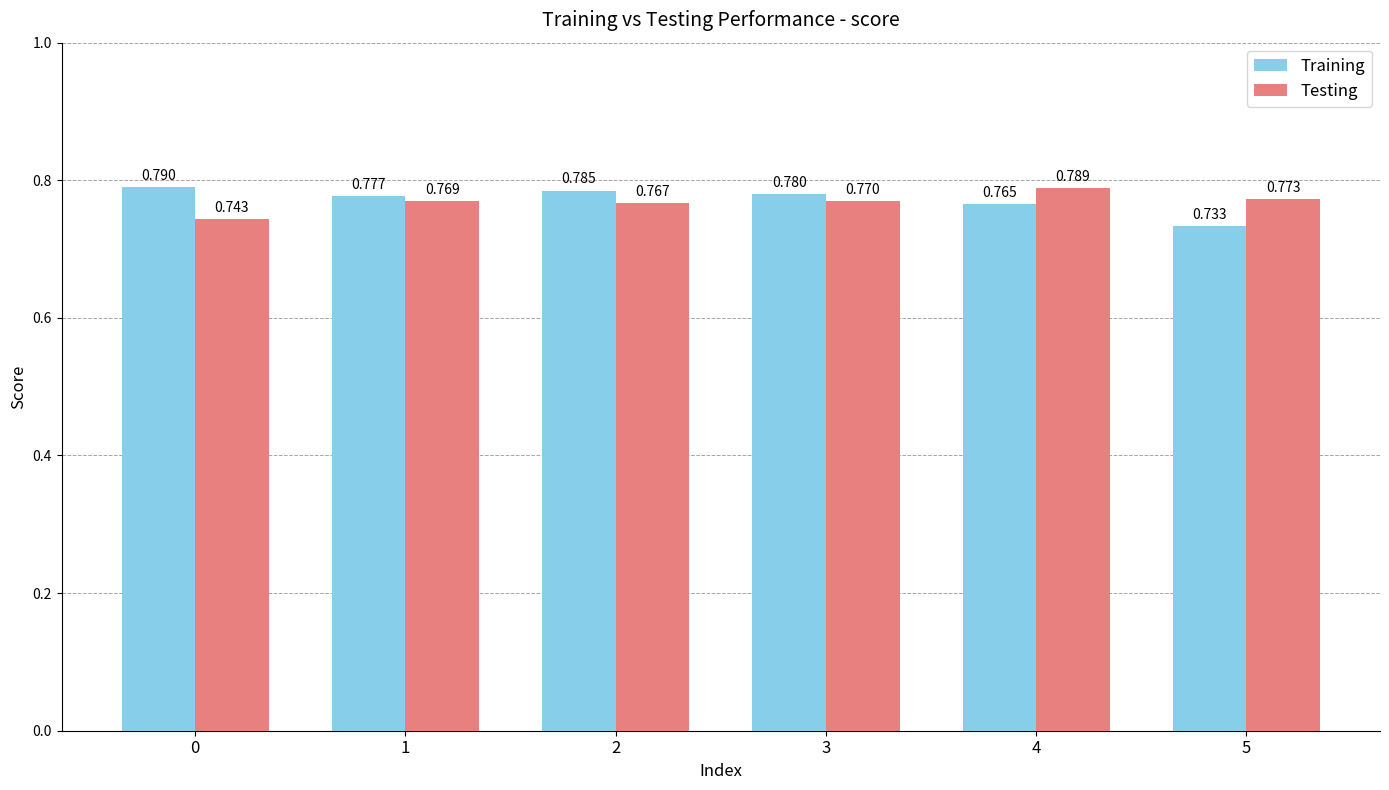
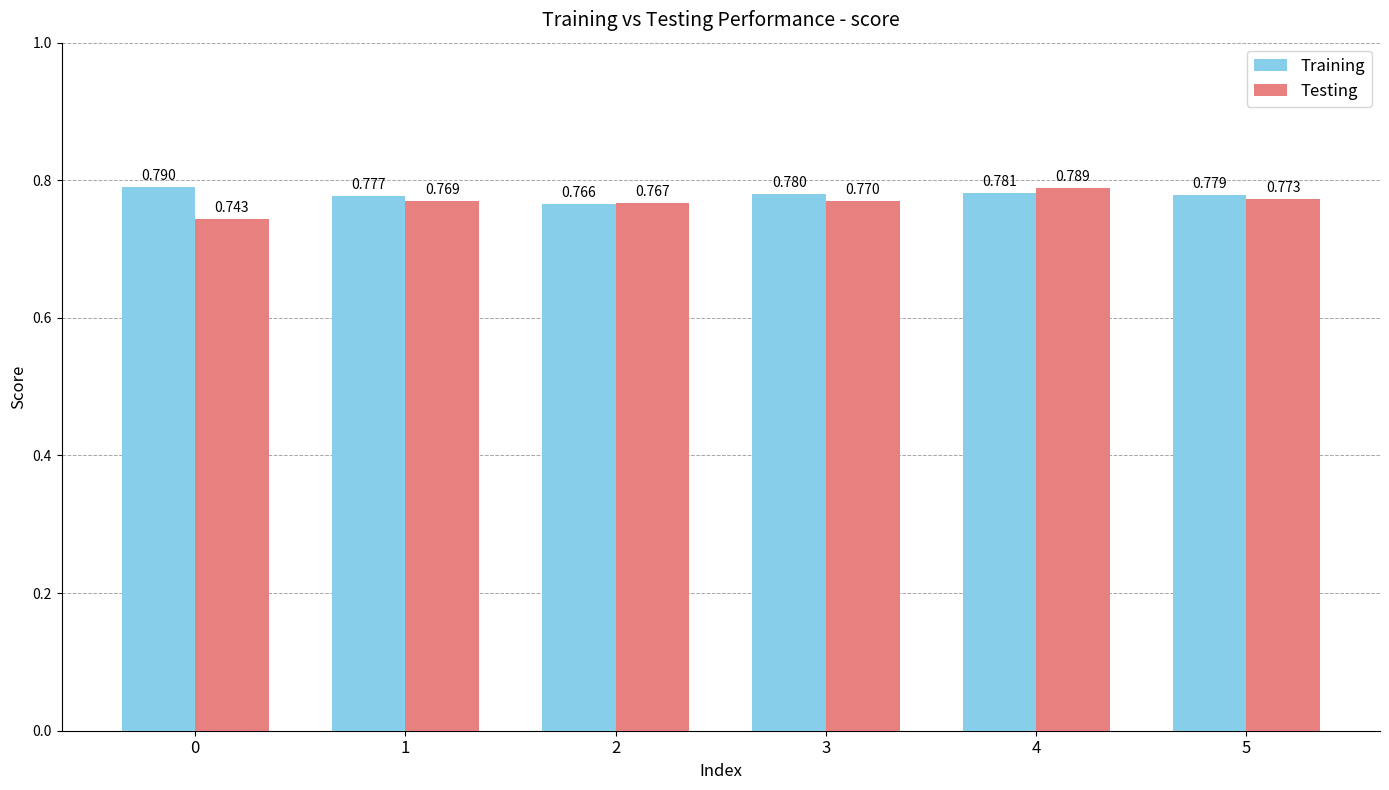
Training, 2: 0.785 -> 0.766
Training, 4: 0.765 -> 0.781
Training, 5: 0.733 -> 0.779
